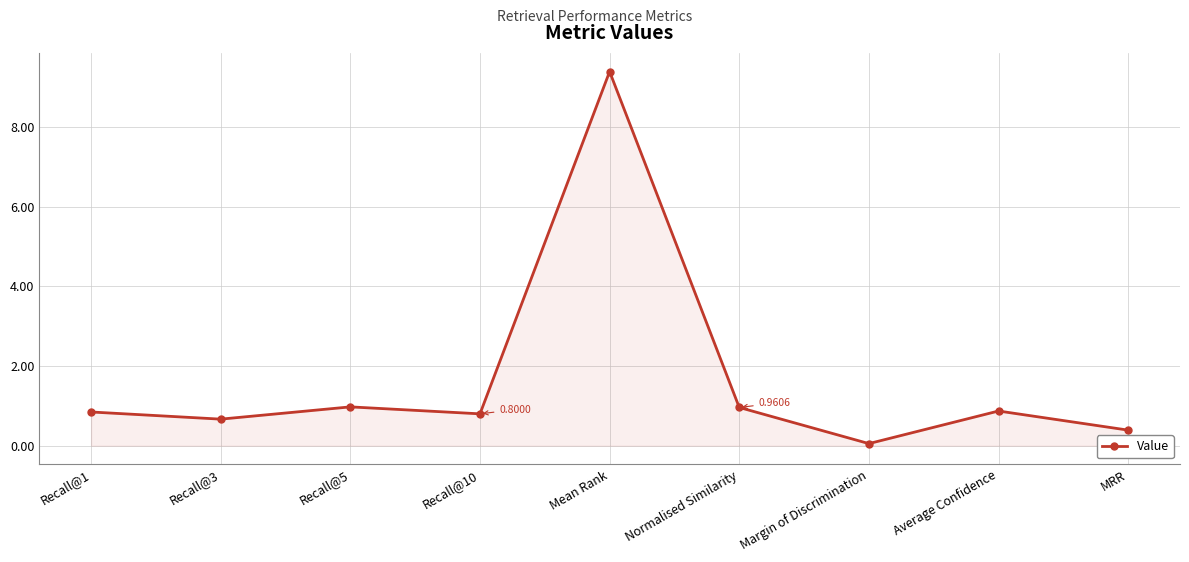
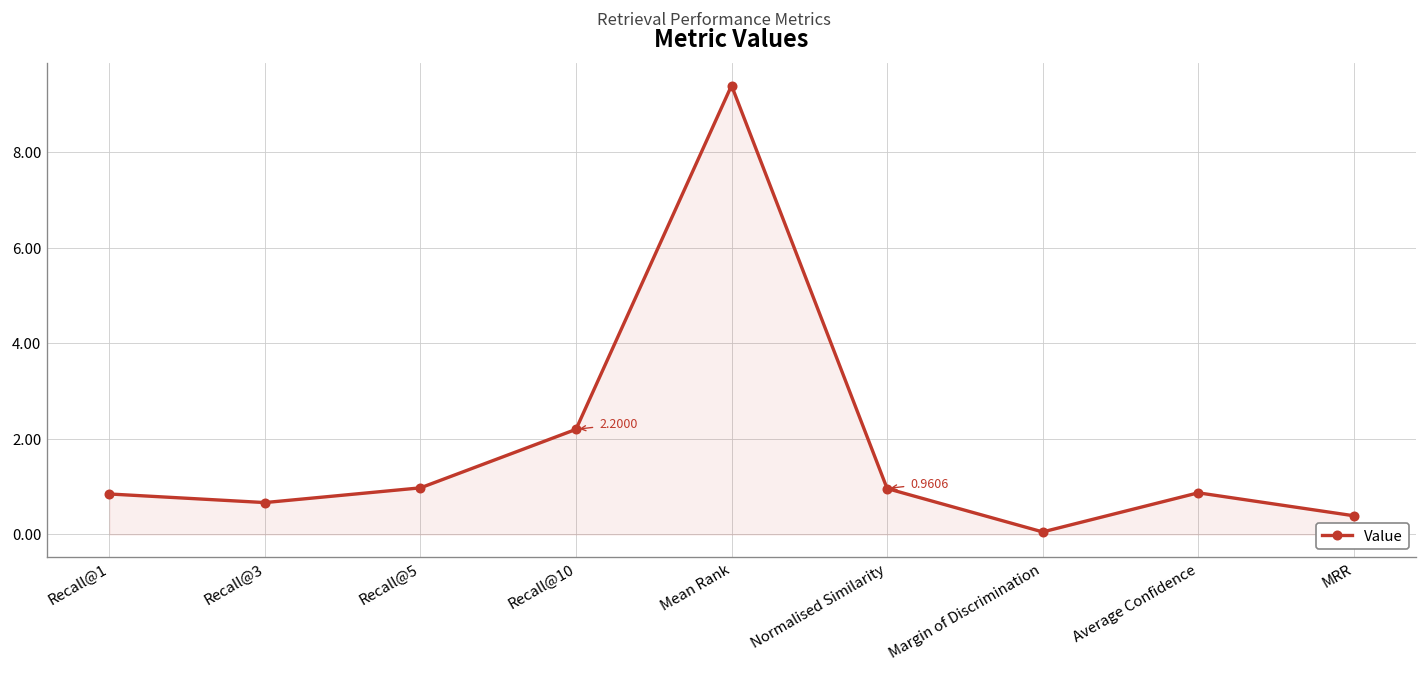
Recall@10: 0.8000 -> 2.2000
